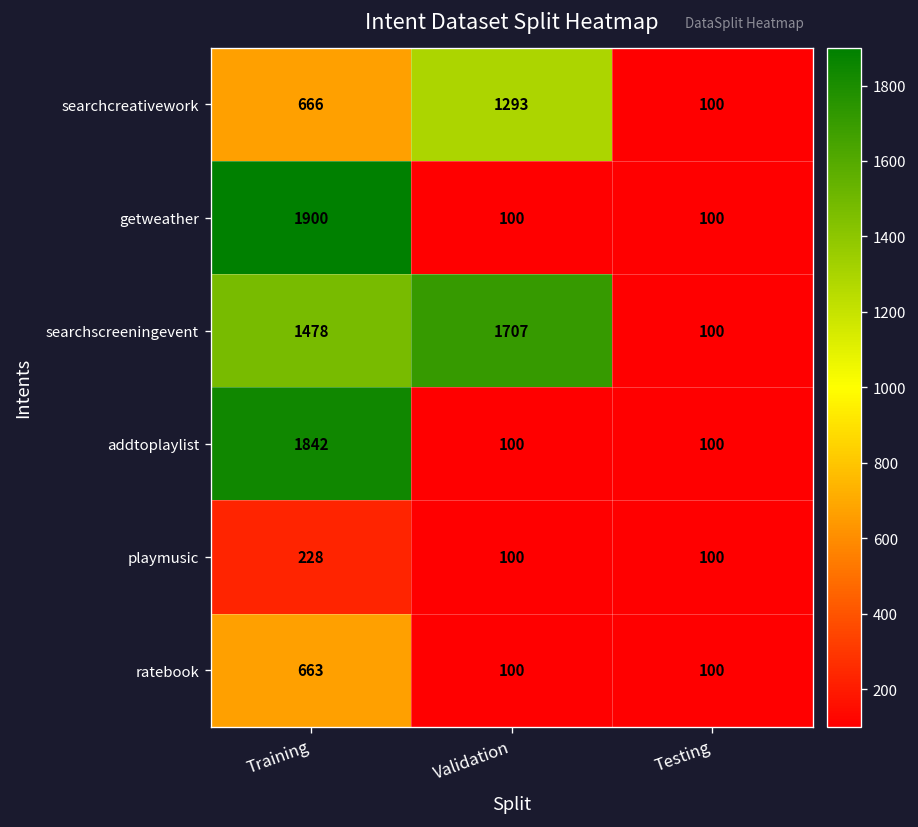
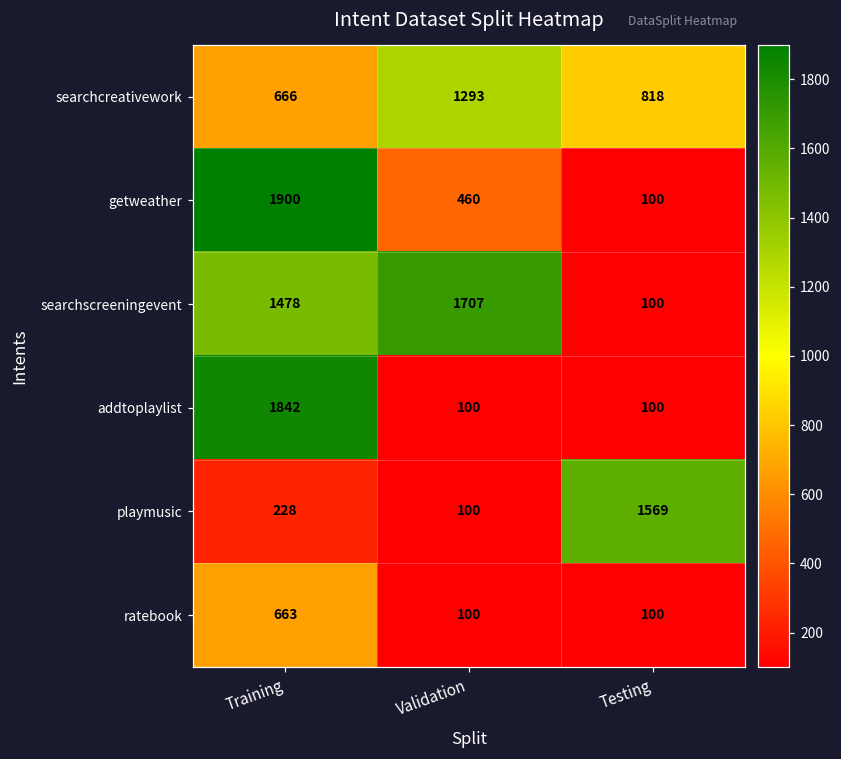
searchcreativework, Testing: 100 -> 818
getweather, Validation: 100 -> 460
playmusic, Testing: 100 -> 1569
